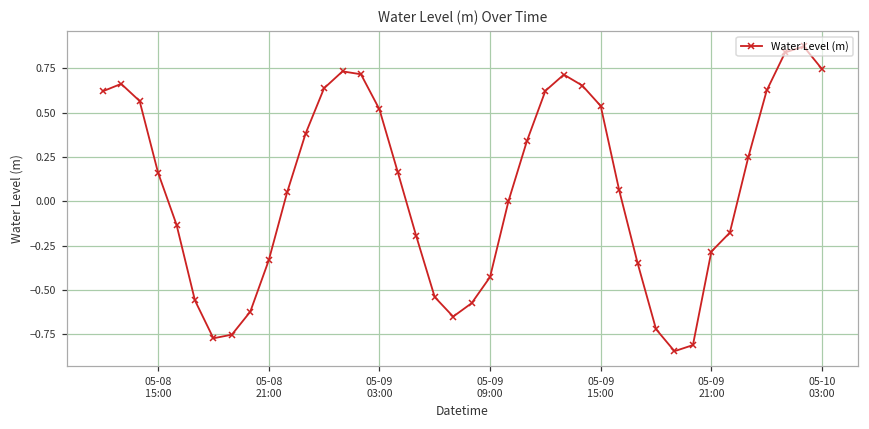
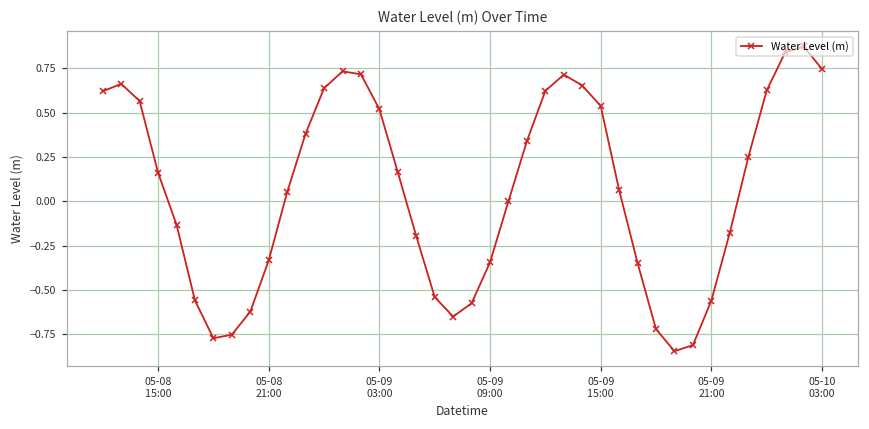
05-09 09:00: -0.43 -> -0.34
05-09 21:00: -0.28 -> -0.56
